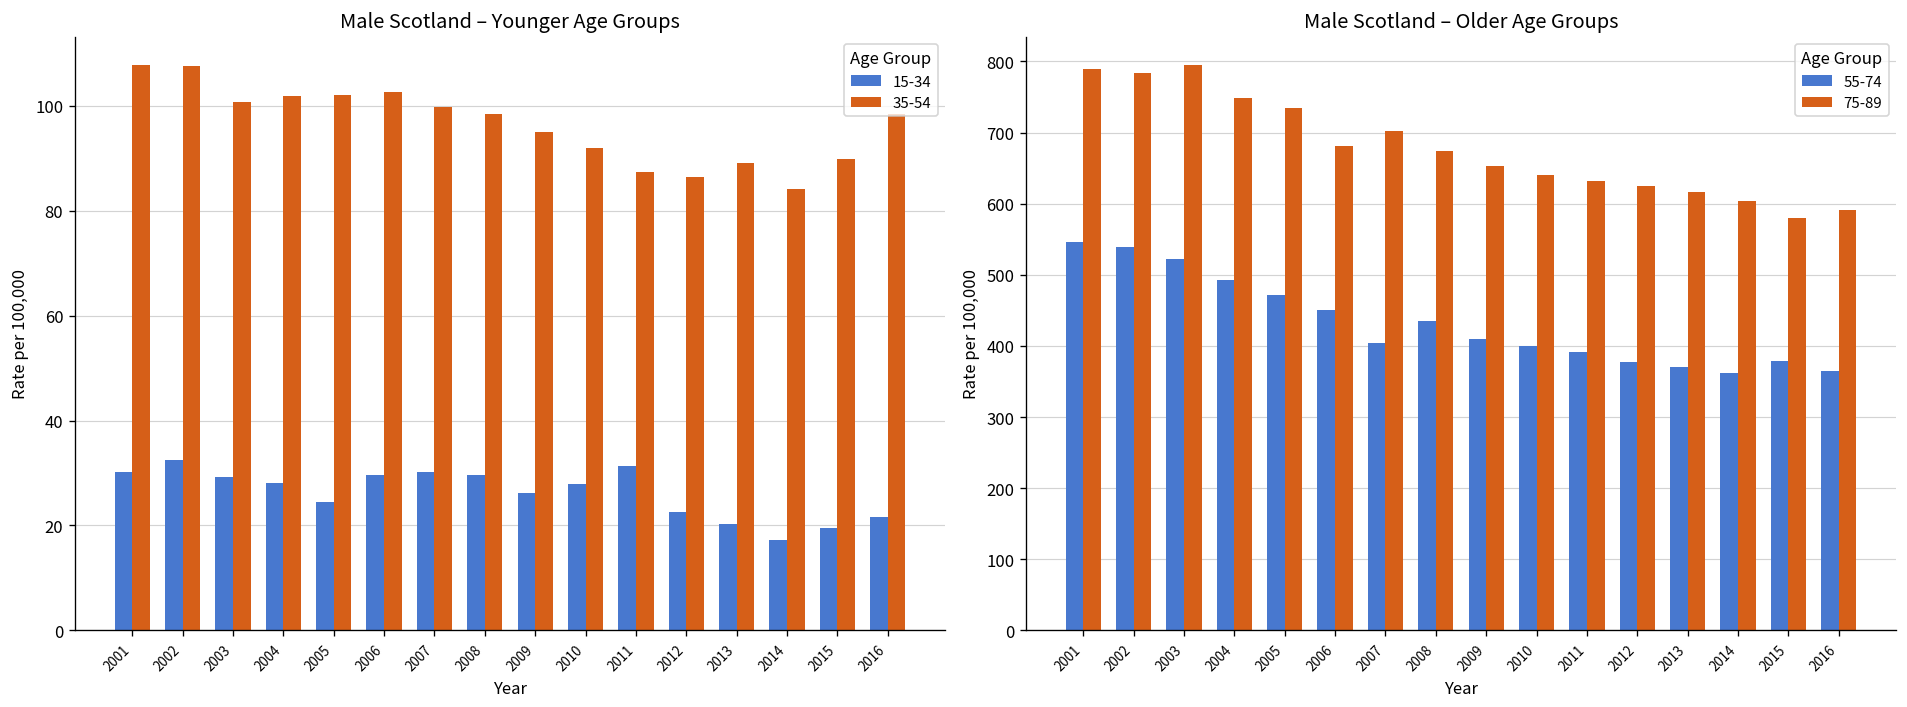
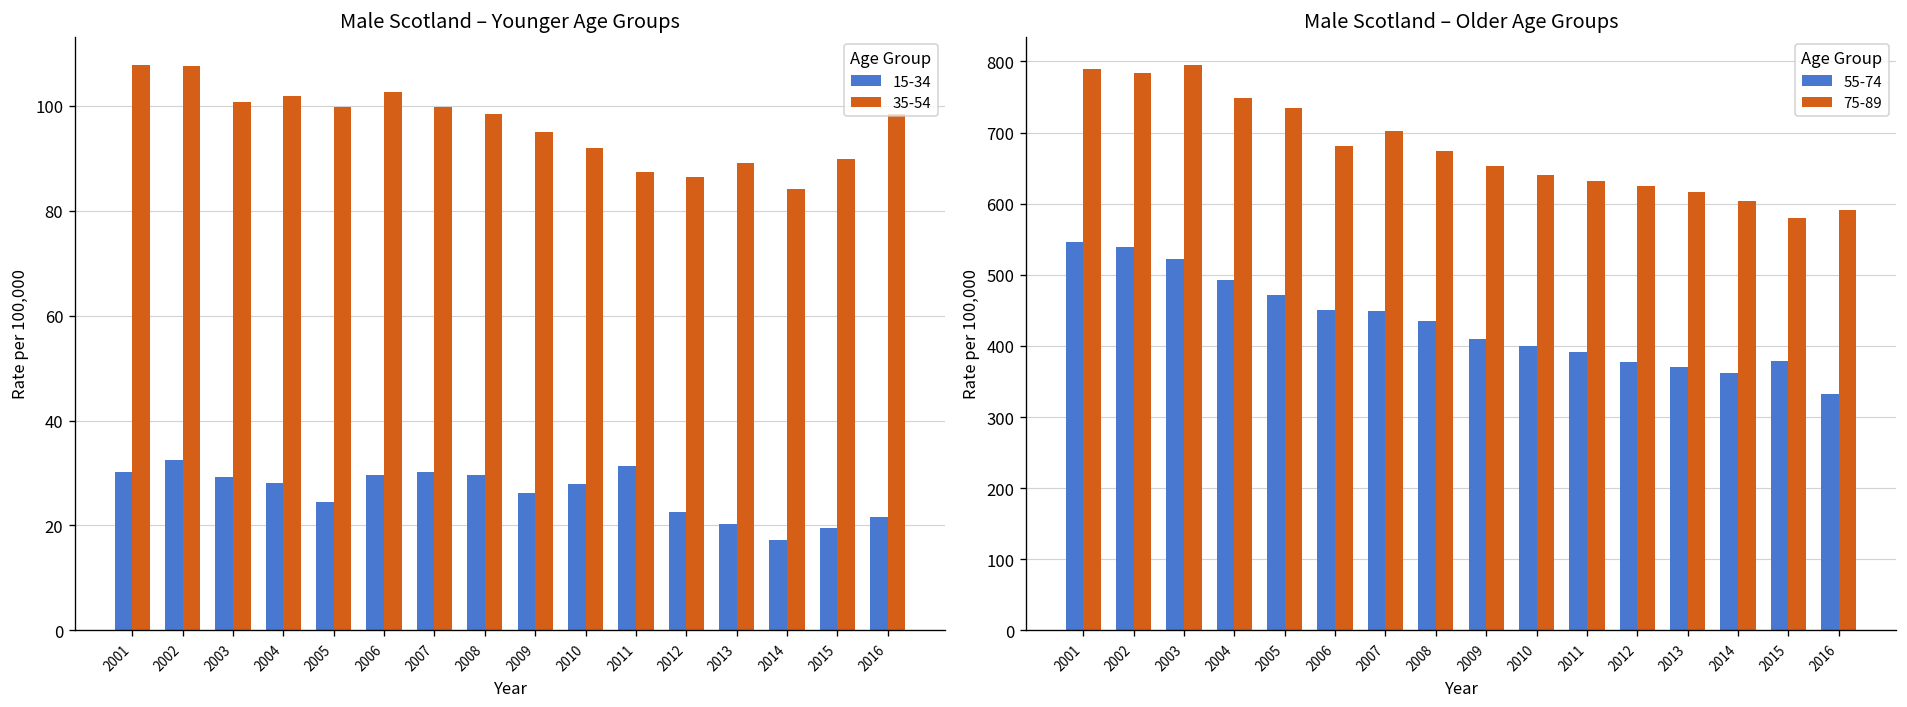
Male Scotland – Younger Age Groups, 35-54, 2005: 102 -> 100
Male Scotland – Older Age Groups, 55-74, 2007: 400 -> 450
Male Scotland – Older Age Groups, 55-74, 2016: 370 -> 330
